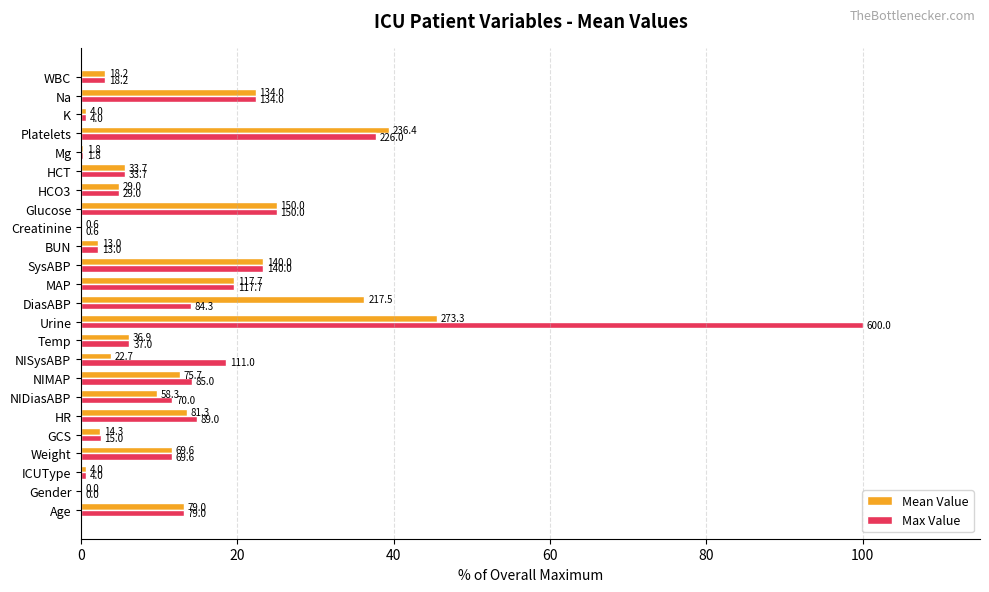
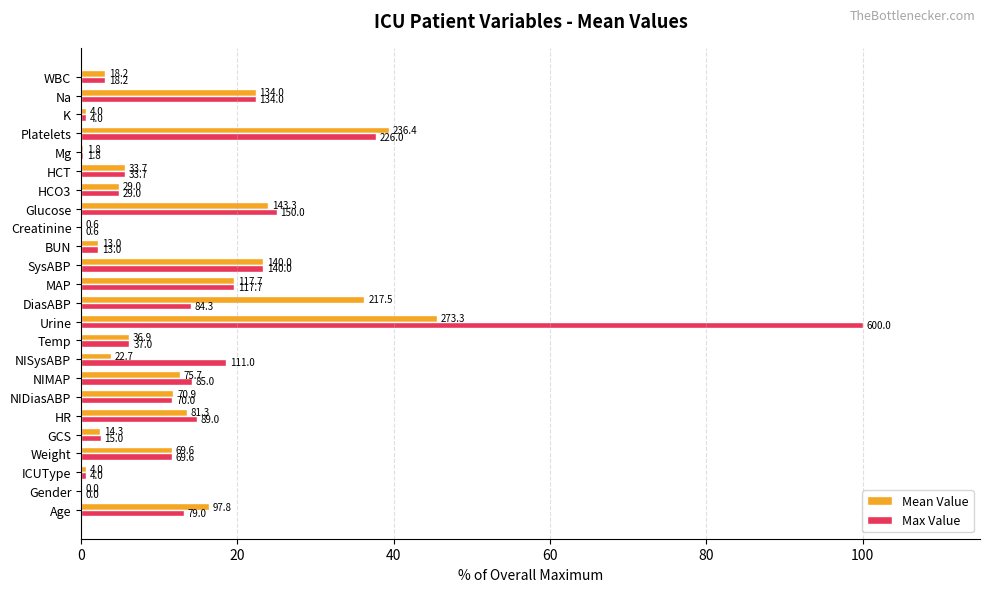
Mean Value, Glucose: 150.0 -> 143.3
Mean Value, NIDiasABP: 58.3 -> 70.9
Mean Value, Age: 79.0 -> 97.8
